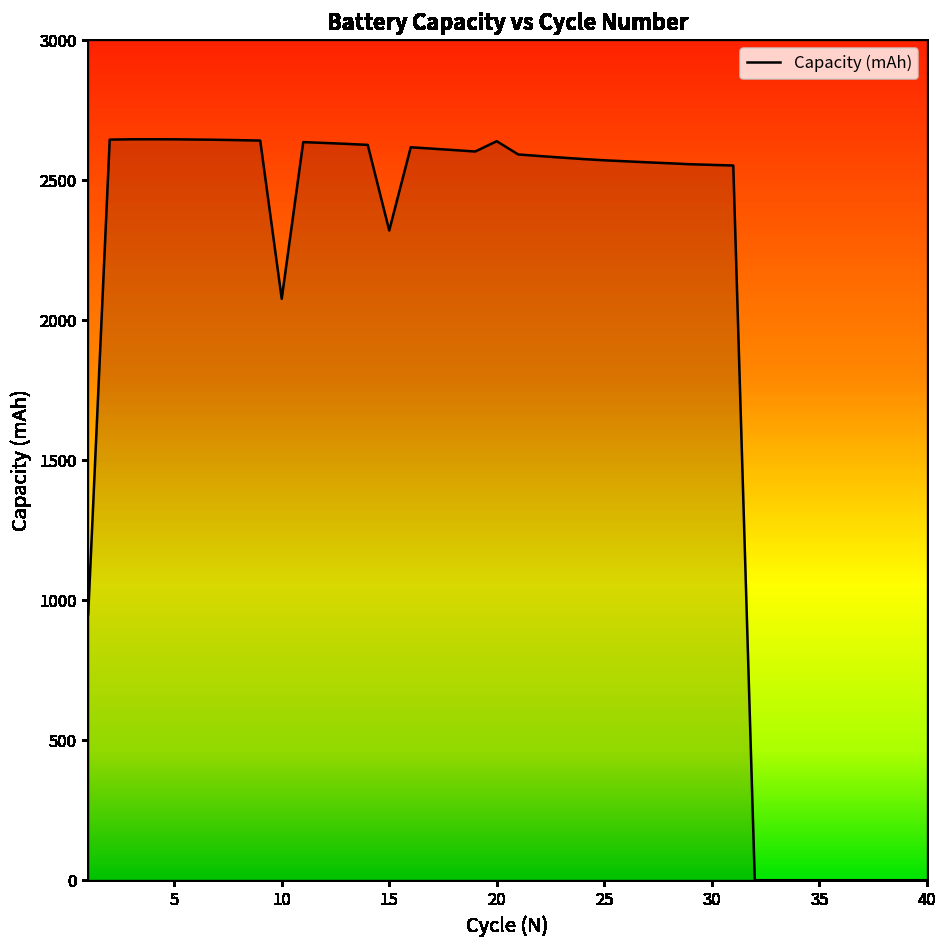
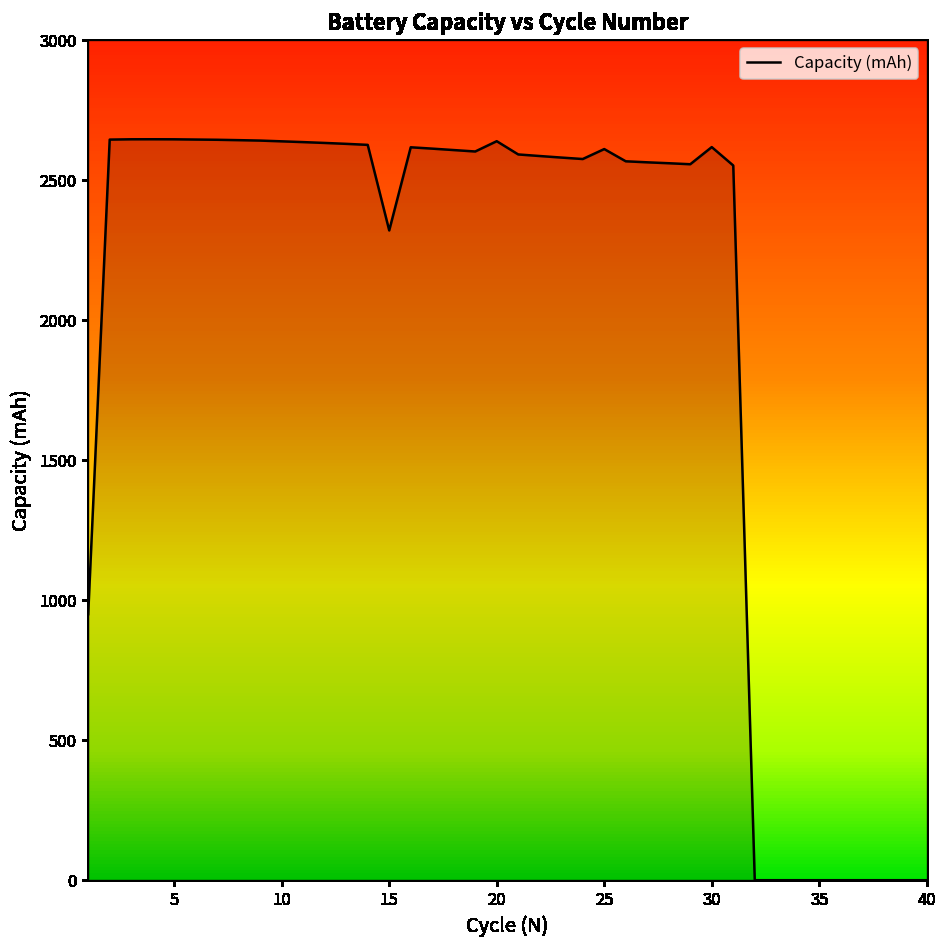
10: 2080 -> 2640
25: 2570 -> 2610
30: 2550 -> 2620
